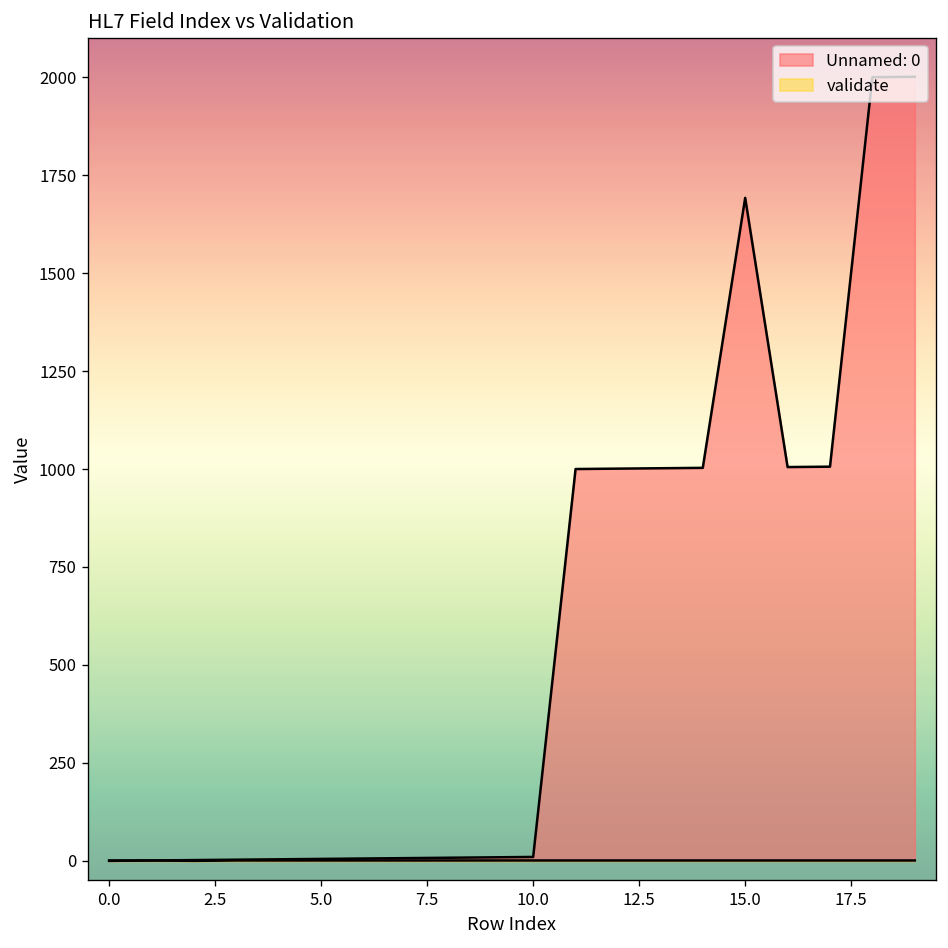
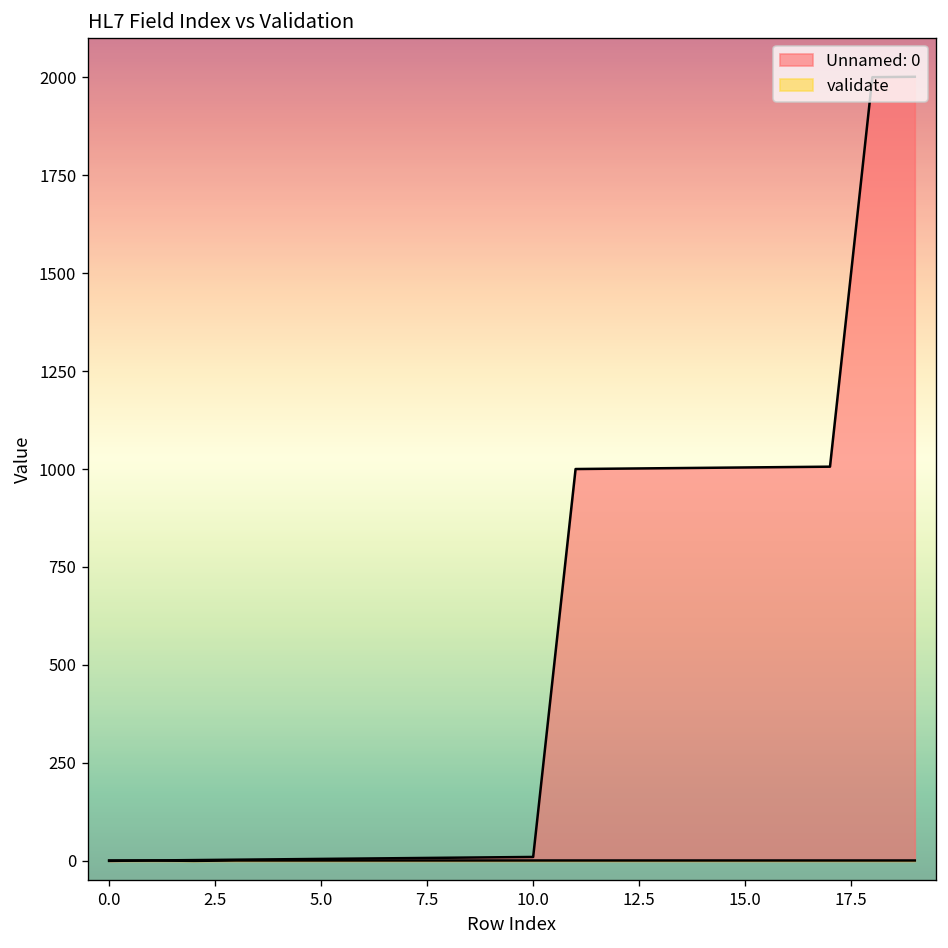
Unnamed: 0, 15.0: 1690 -> 1000
